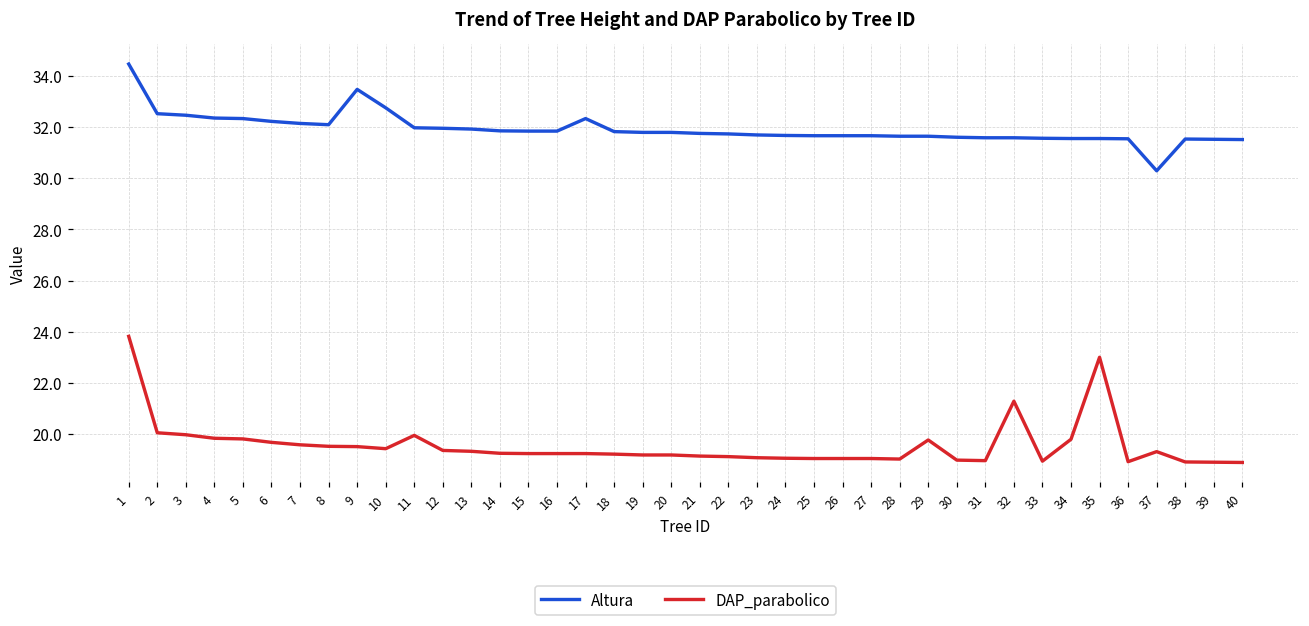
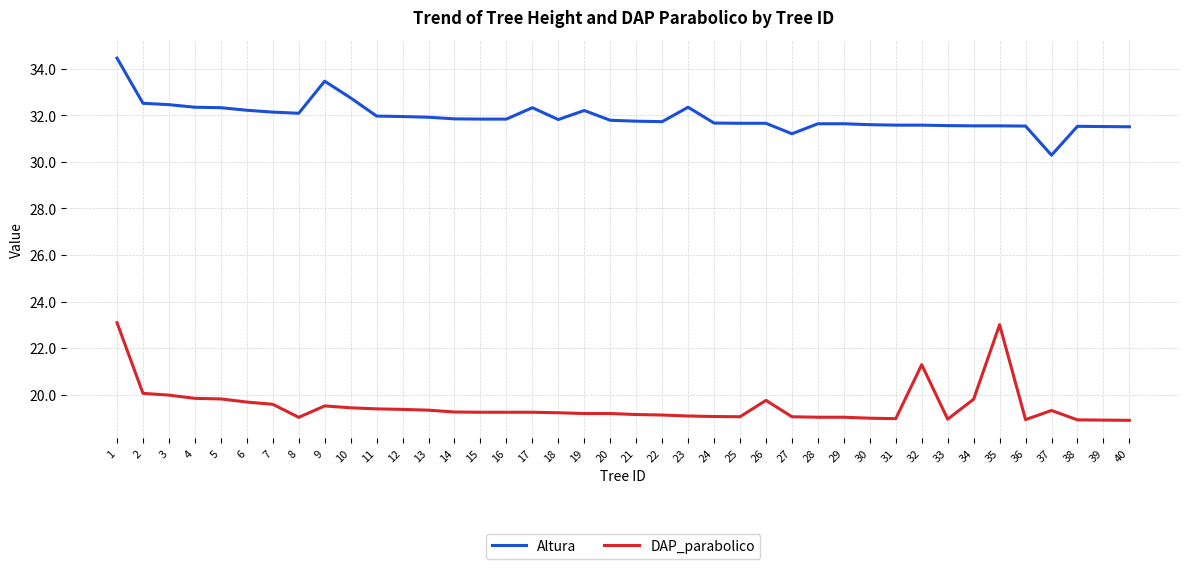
DAP_parabolico, 1: 23.8 -> 23.1
DAP_parabolico, 8: 19.5 -> 19.0
DAP_parabolico, 11: 20.0 -> 19.4
Altura, 19: 31.8 -> 32.2
Altura, 23: 31.7 -> 32.4
DAP_parabolico, 26: 19.1 -> 19.8
Altura, 27: 31.7 -> 31.2
DAP_parabolico, 29: 19.8 -> 19.0
